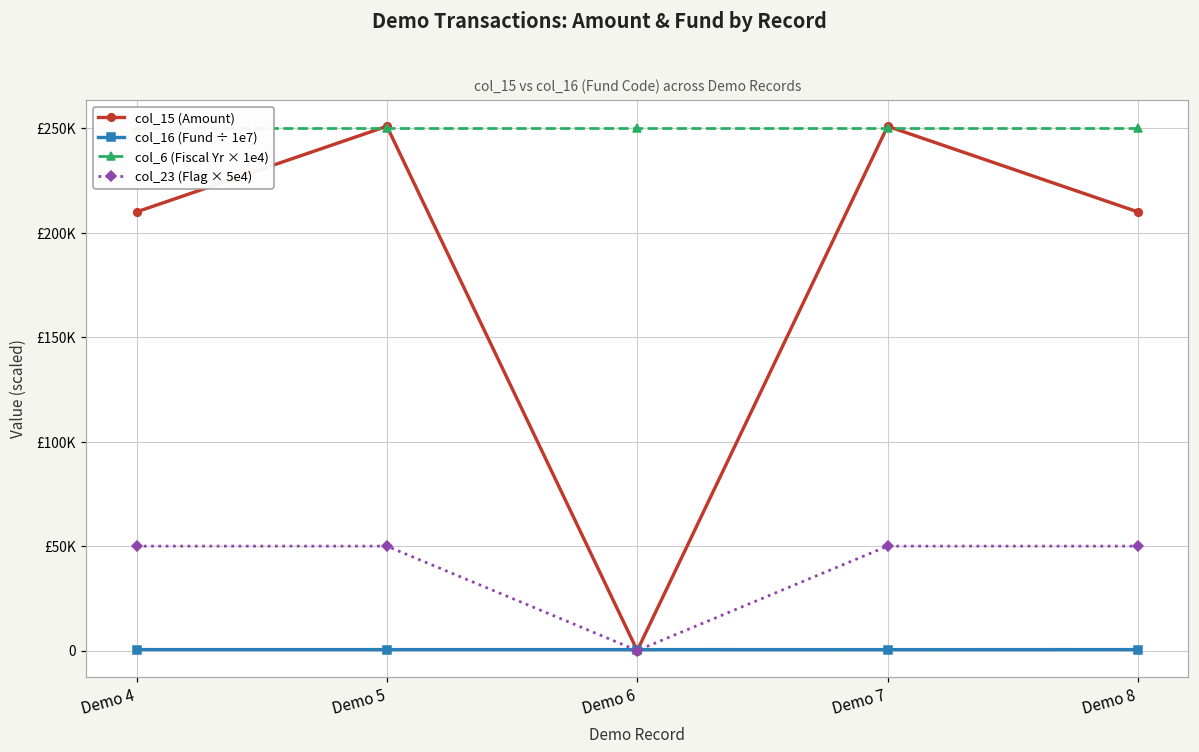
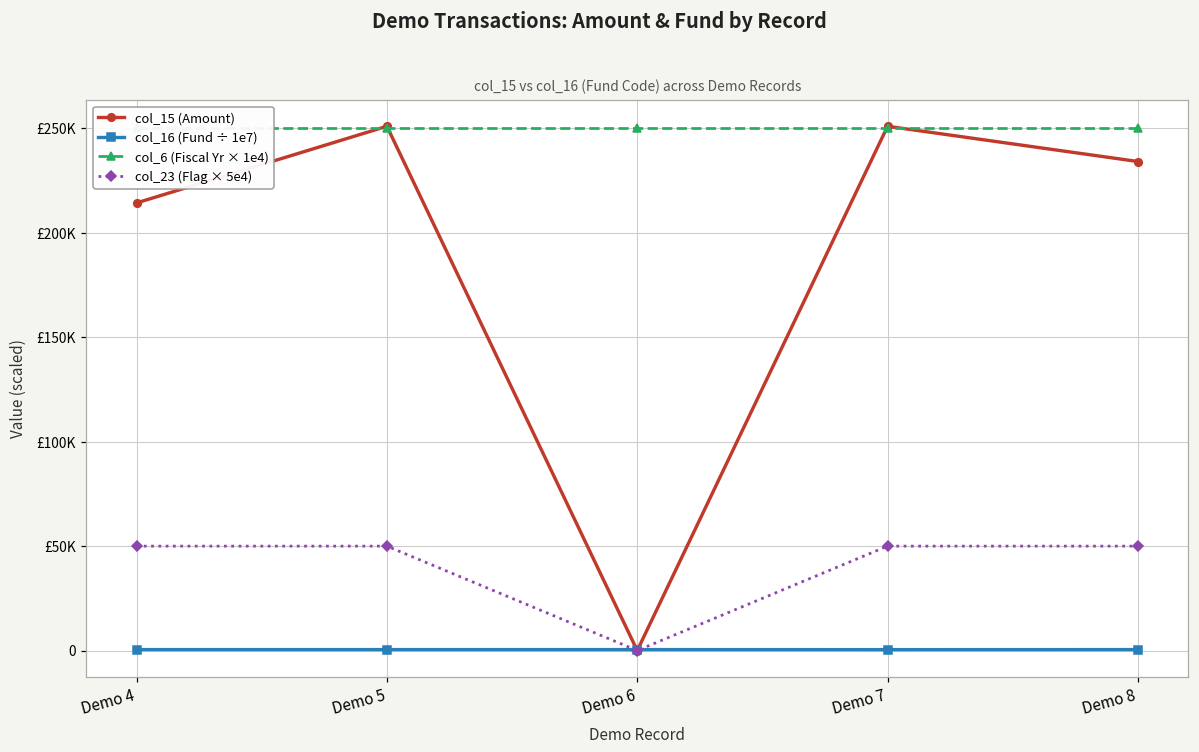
col_15 (Amount), Demo 4: £210000 -> £214000
col_15 (Amount), Demo 8: £210000 -> £234000
